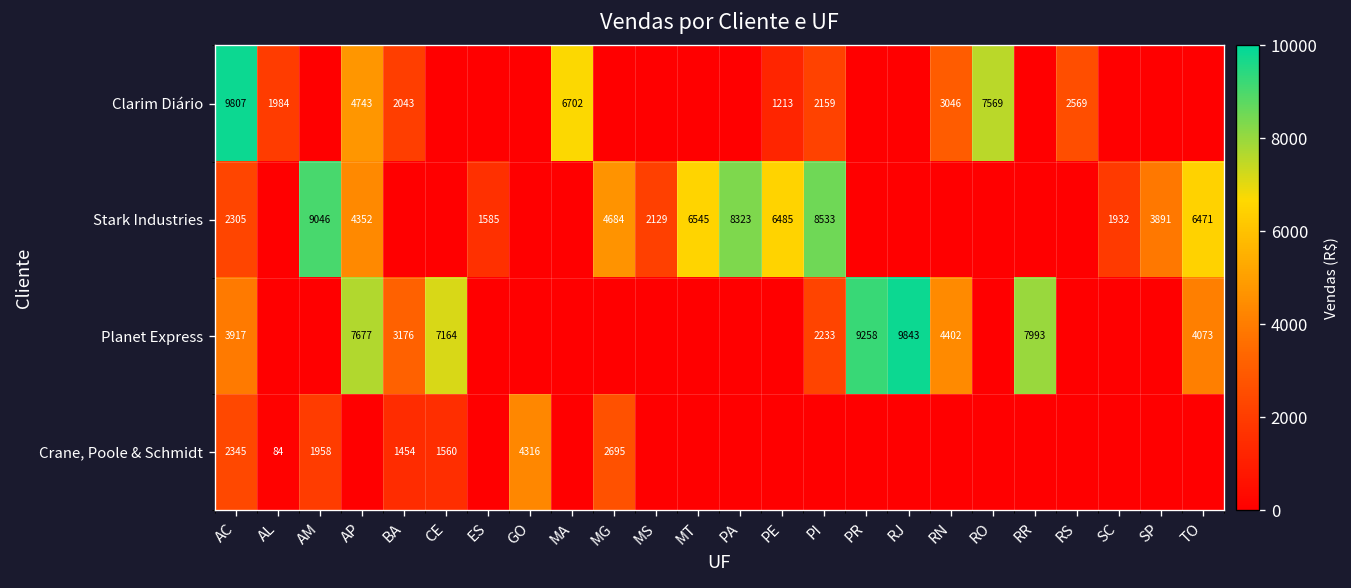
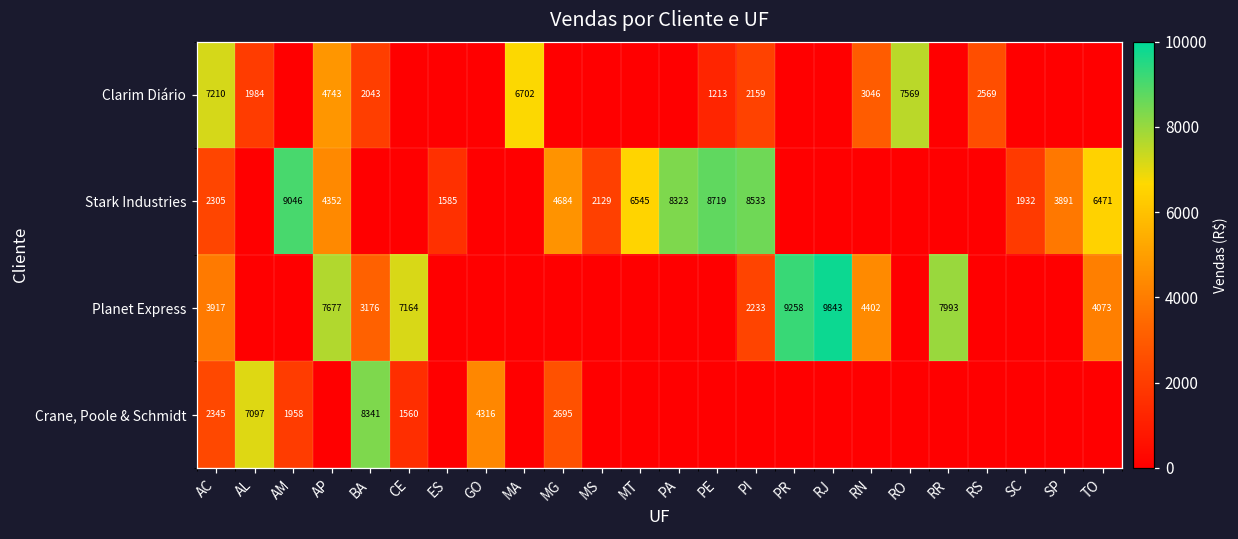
Clarim Diário, AC: 9807 -> 7210
Stark Industries, PE: 6485 -> 8719
Crane, Poole & Schmidt, AL: 84 -> 7097
Crane, Poole & Schmidt, BA: 1454 -> 8341
